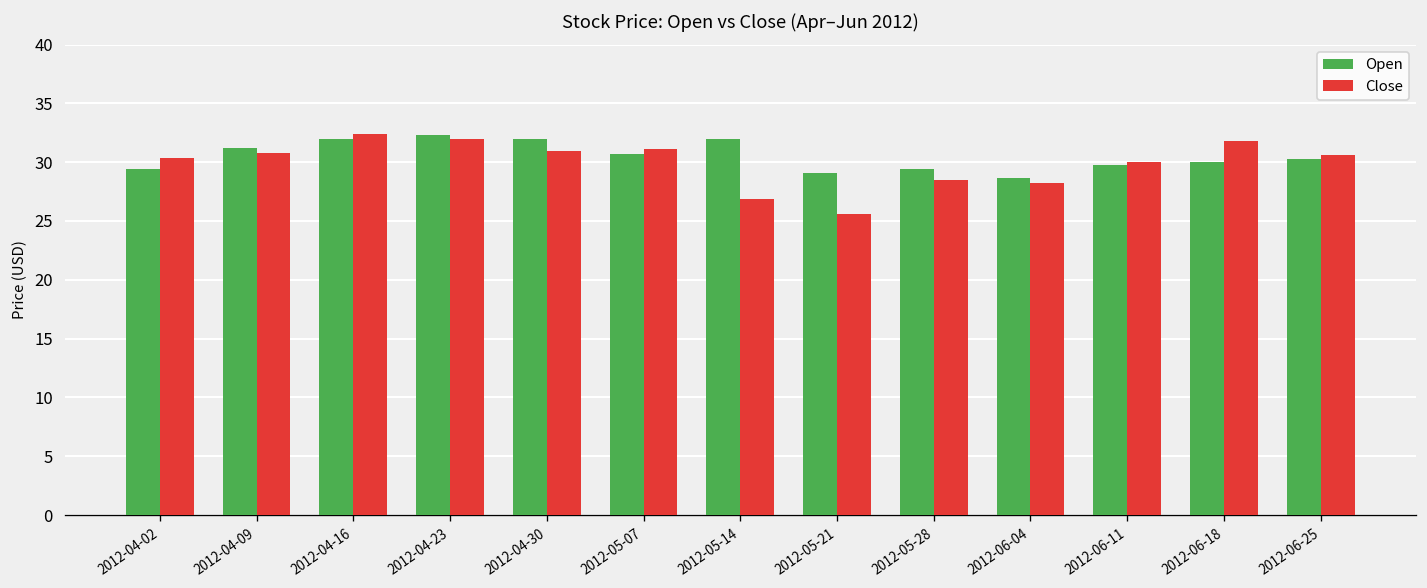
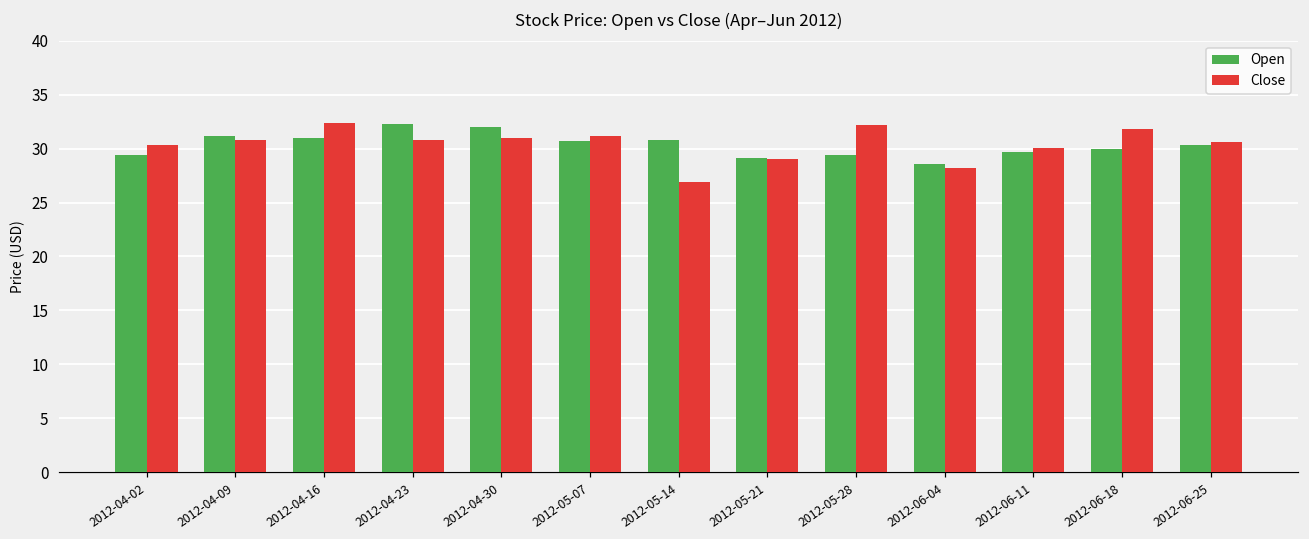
Open, 2012-04-16: 32 -> 31
Close, 2012-04-23: 32 -> 31
Open, 2012-05-14: 32 -> 31
Close, 2012-05-21: 26 -> 29
Close, 2012-05-28: 28 -> 32
